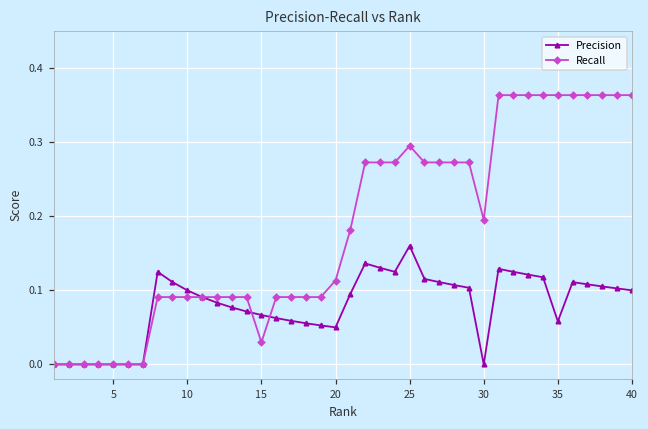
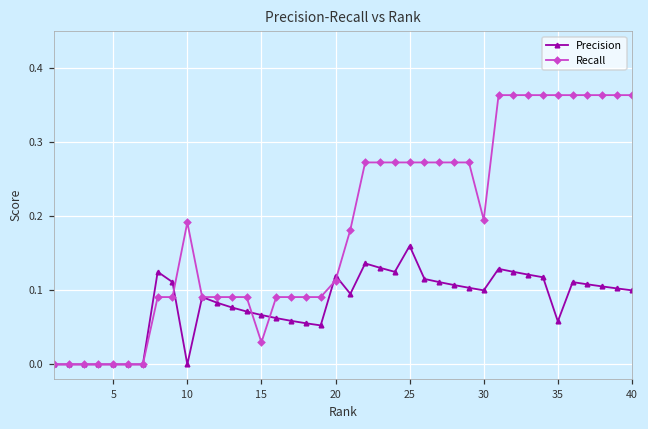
Precision, 10: 0.1 -> 0.0
Recall, 10: 0.09 -> 0.19
Precision, 20: 0.05 -> 0.12
Recall, 25: 0.30 -> 0.27
Precision, 30: 0.0 -> 0.1
